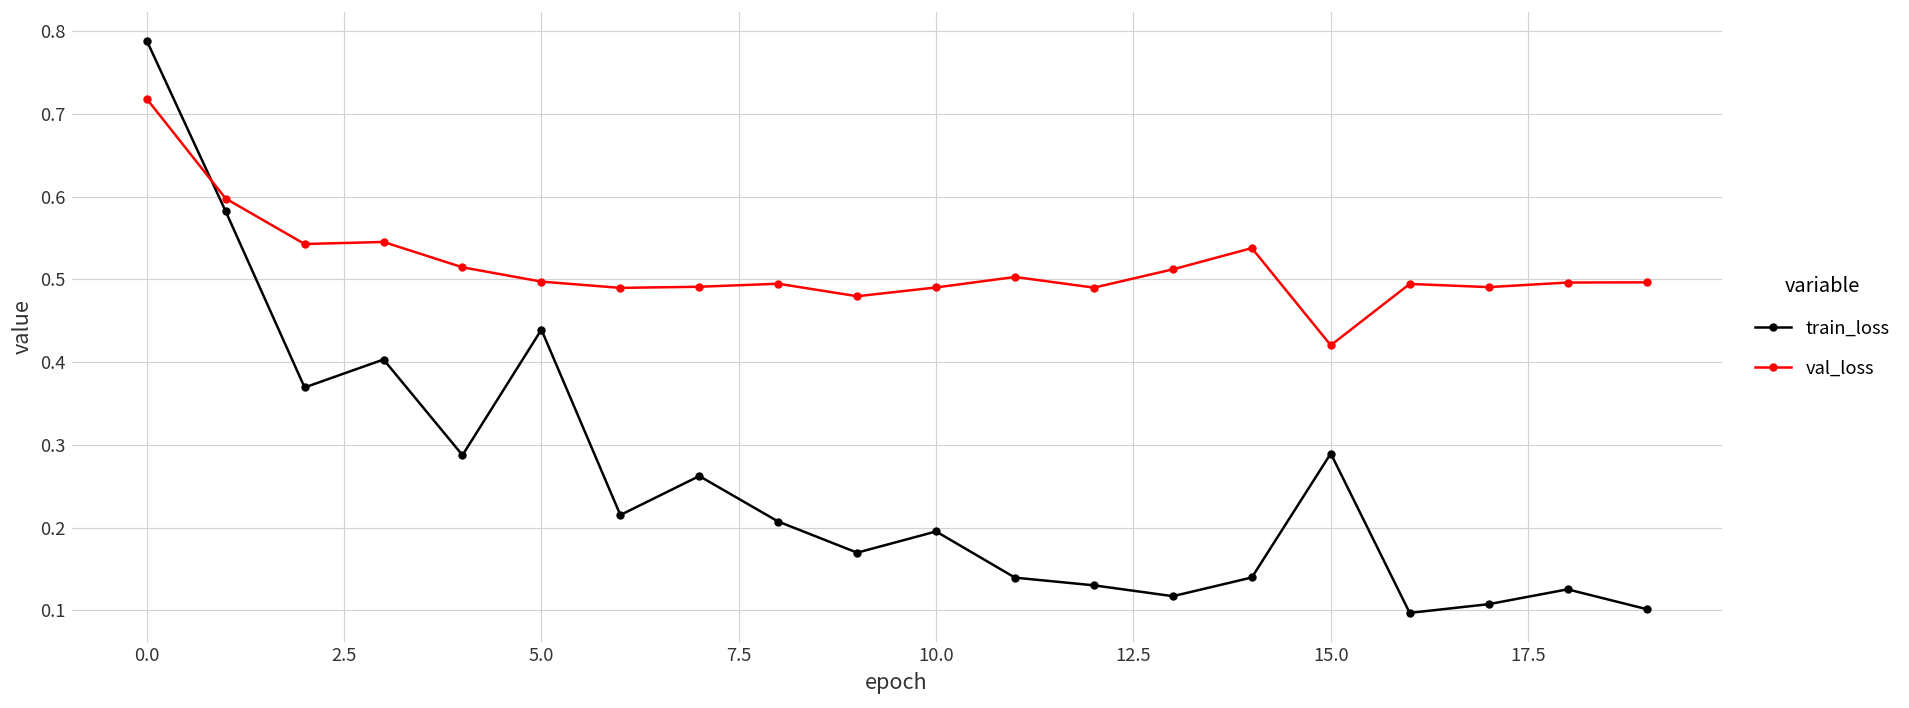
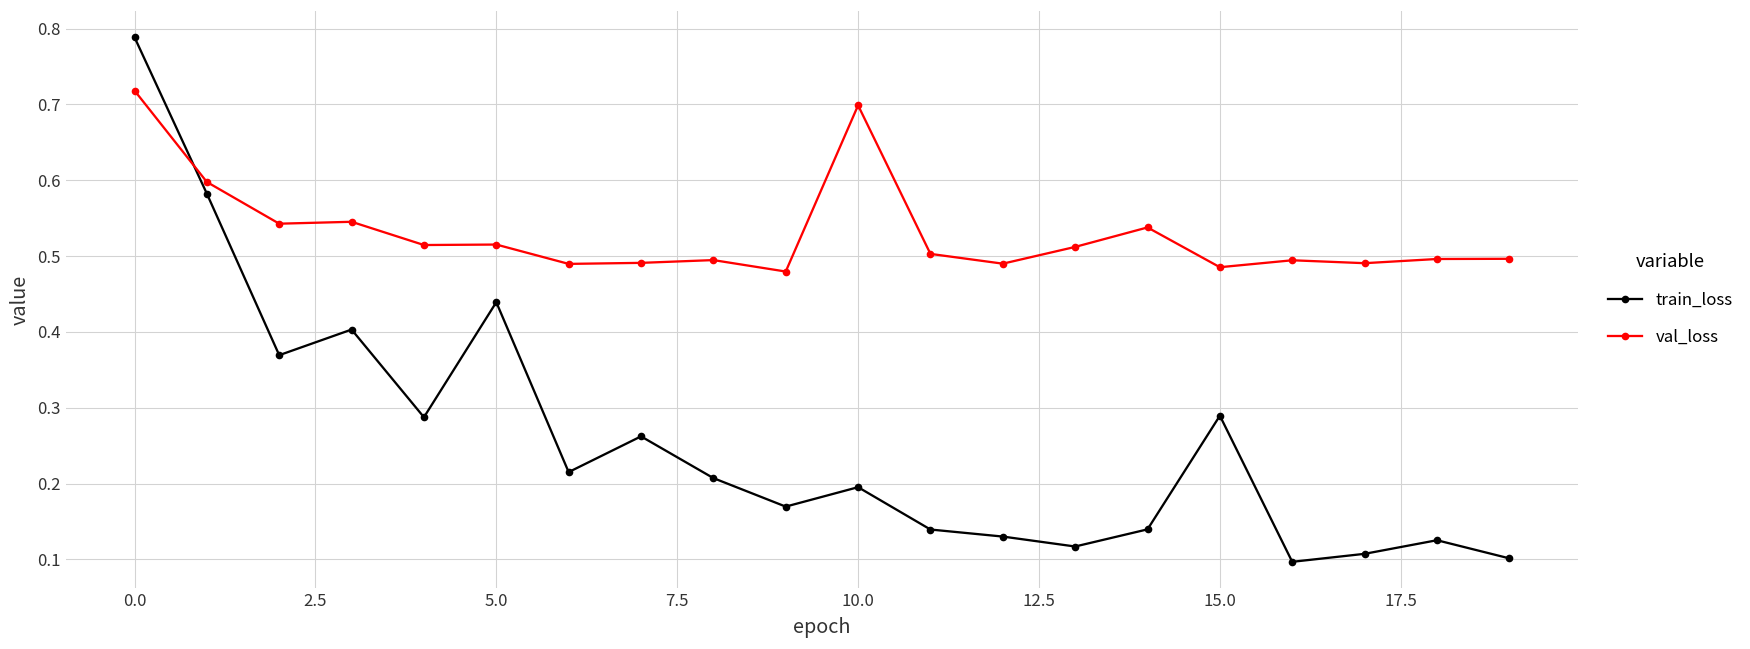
val_loss, 5.0: 0.50 -> 0.52
val_loss, 10.0: 0.49 -> 0.70
val_loss, 15.0: 0.42 -> 0.49
